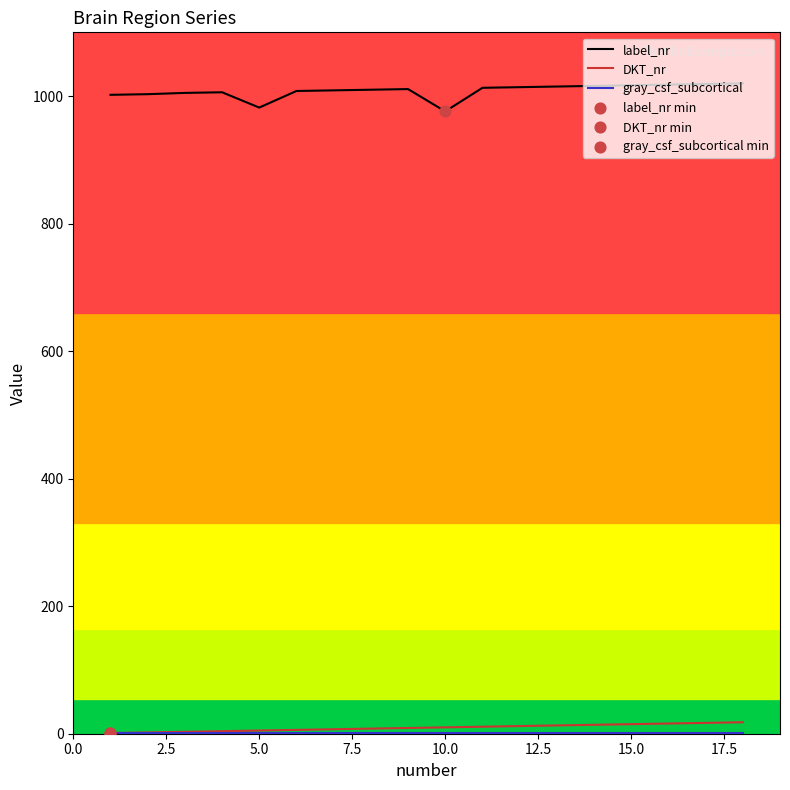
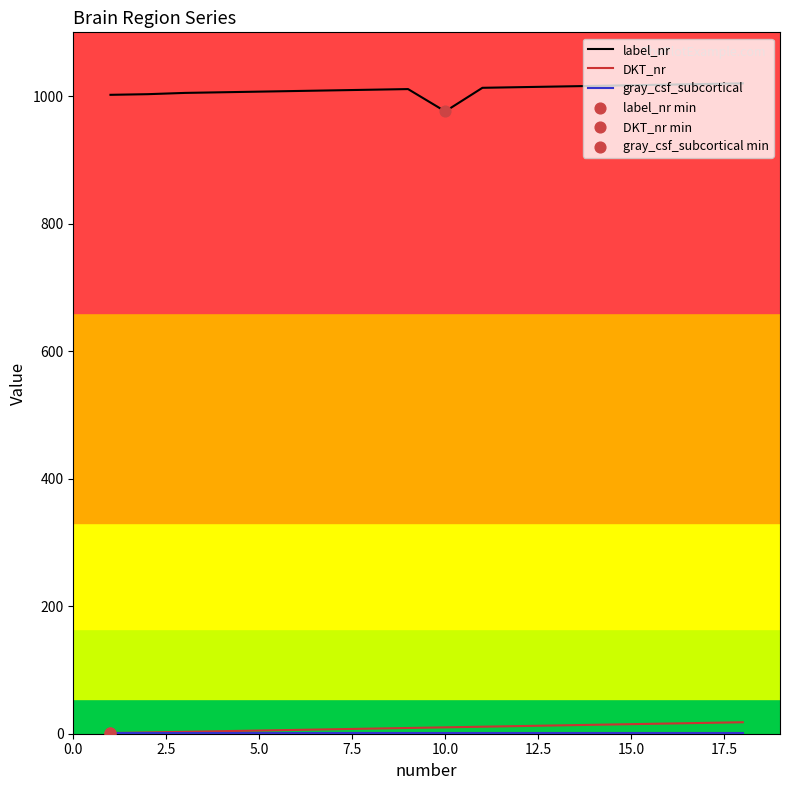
label_nr, 5.0: 980 -> 1010
